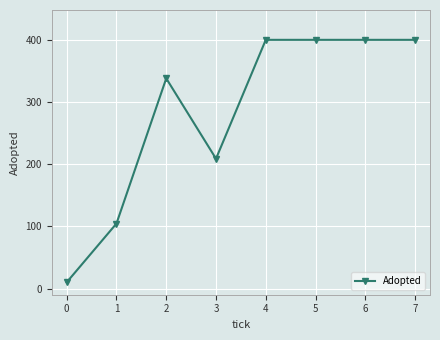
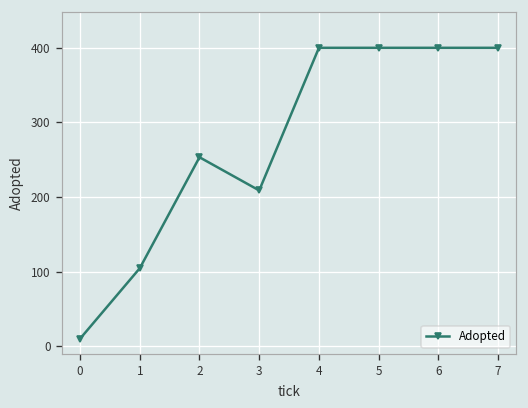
2: 340 -> 250
